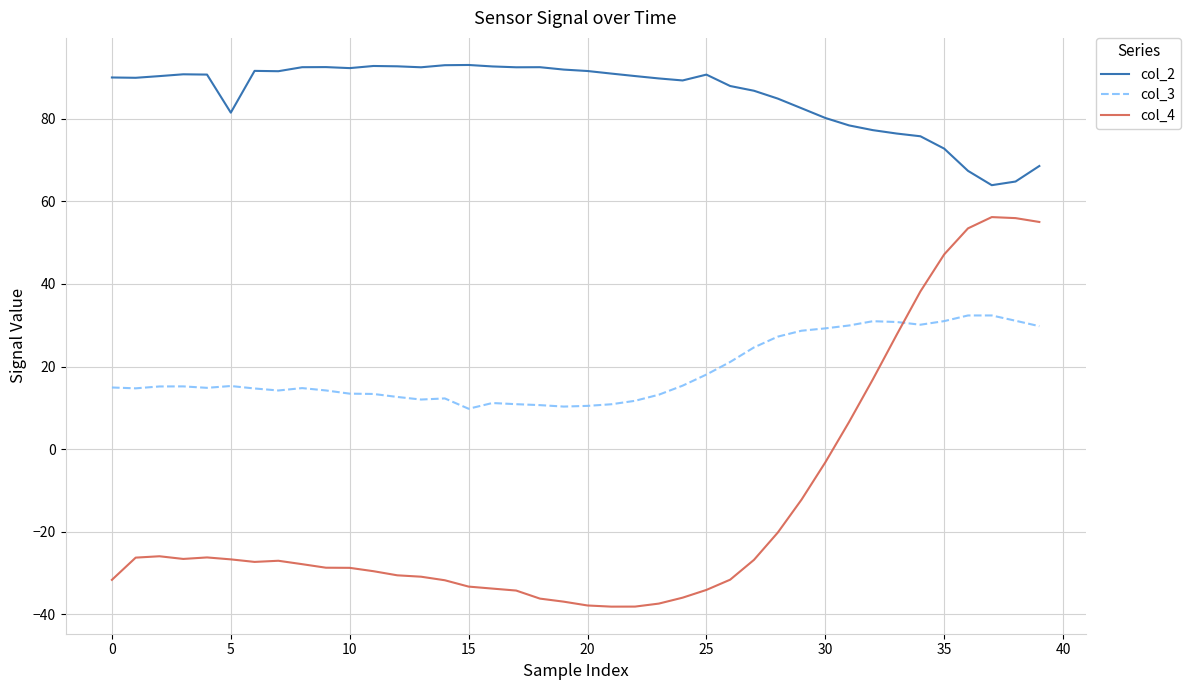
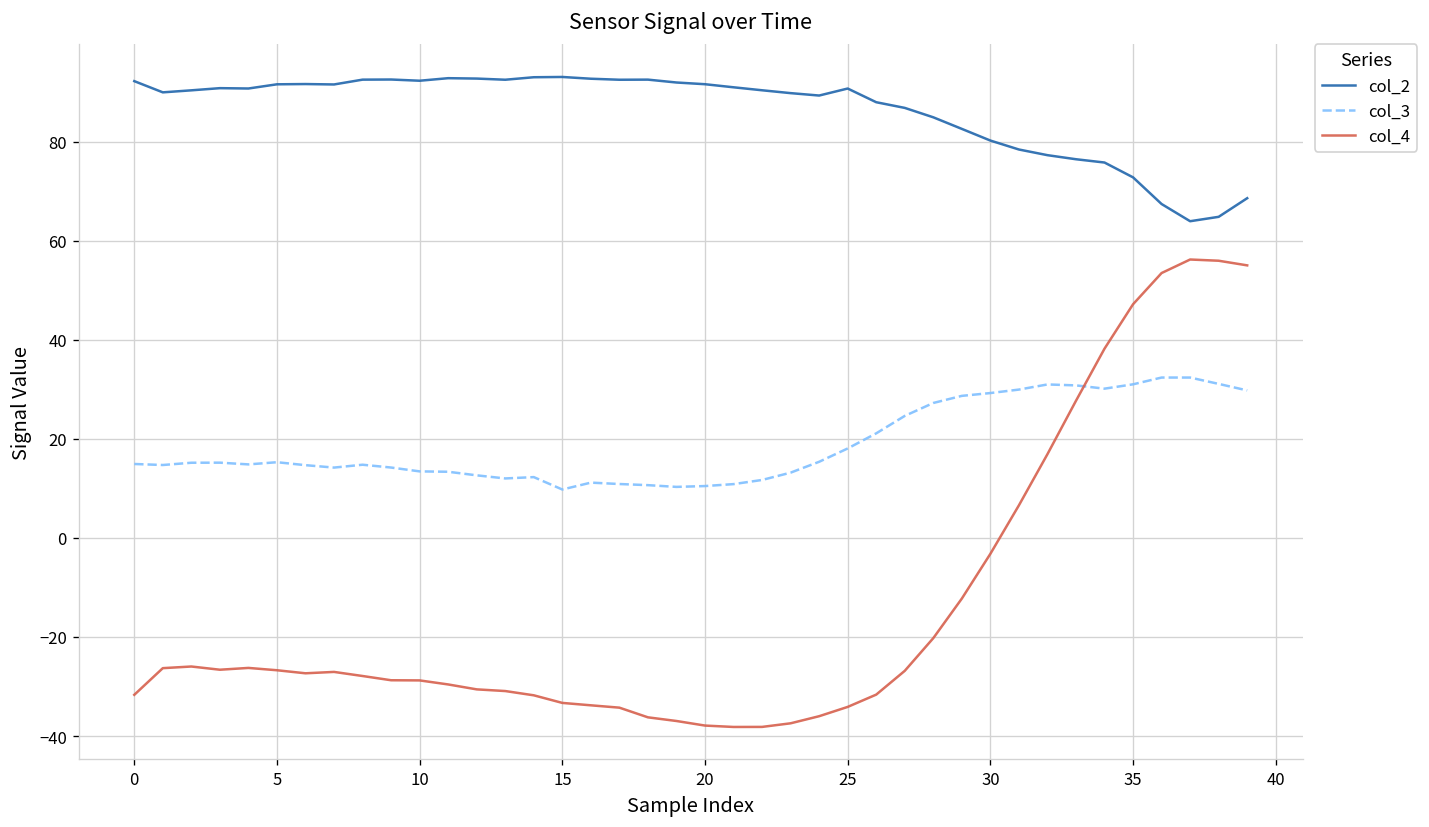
col_2, 0: 90 -> 92
col_2, 5: 81 -> 92
